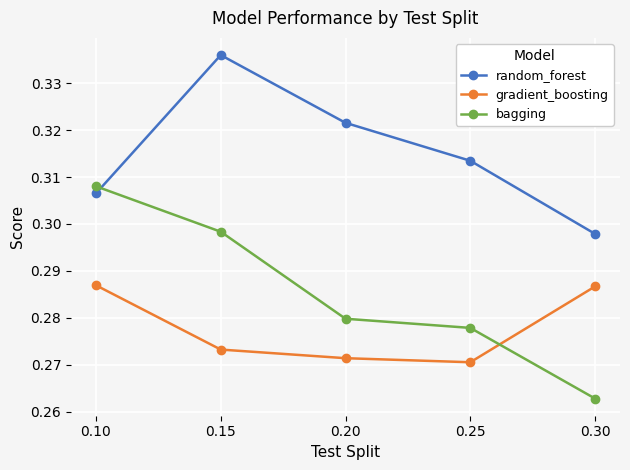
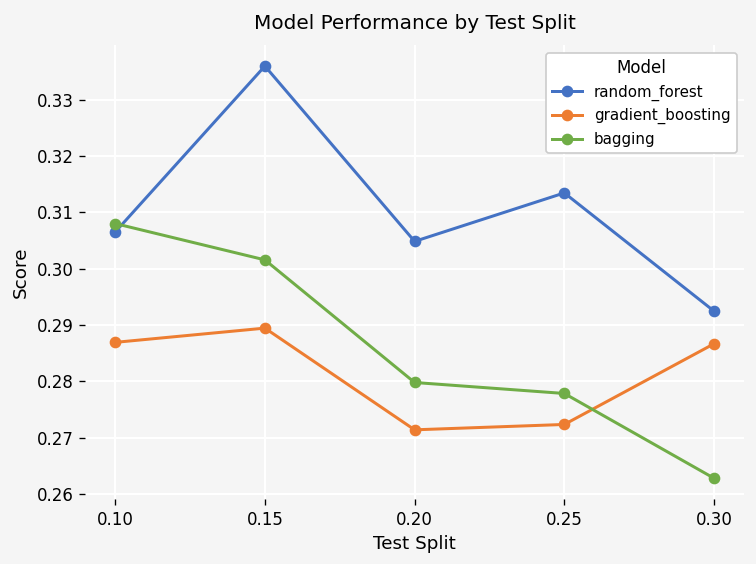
gradient_boosting, 0.15: 0.273 -> 0.289
bagging, 0.15: 0.298 -> 0.302
random_forest, 0.20: 0.322 -> 0.305
gradient_boosting, 0.25: 0.271 -> 0.272
random_forest, 0.30: 0.298 -> 0.292
